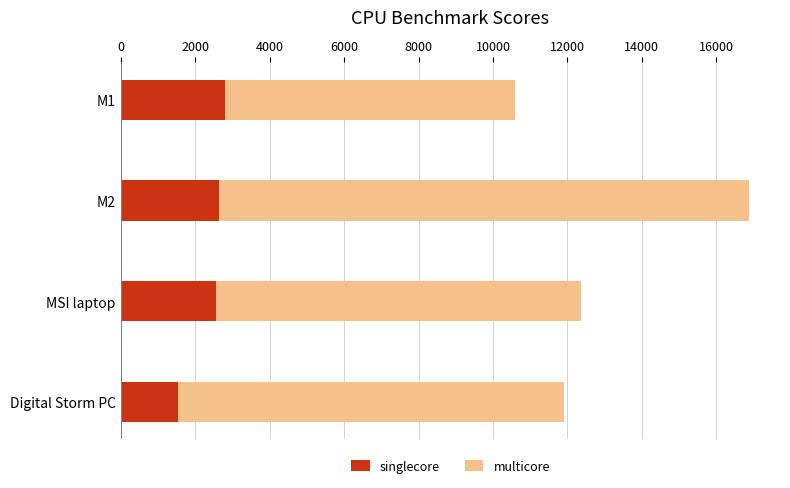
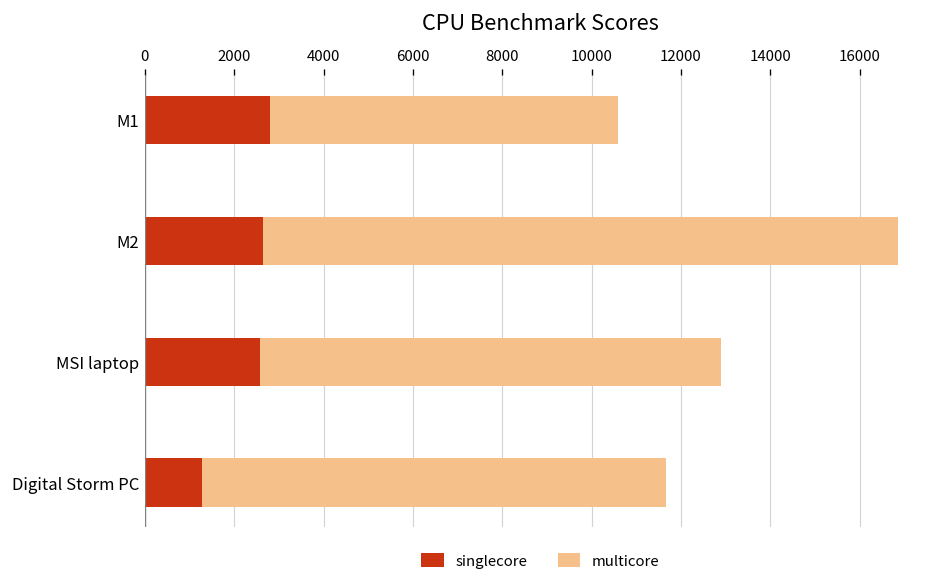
multicore, MSI laptop: 9800 -> 10300
singlecore, Digital Storm PC: 1500 -> 1300
